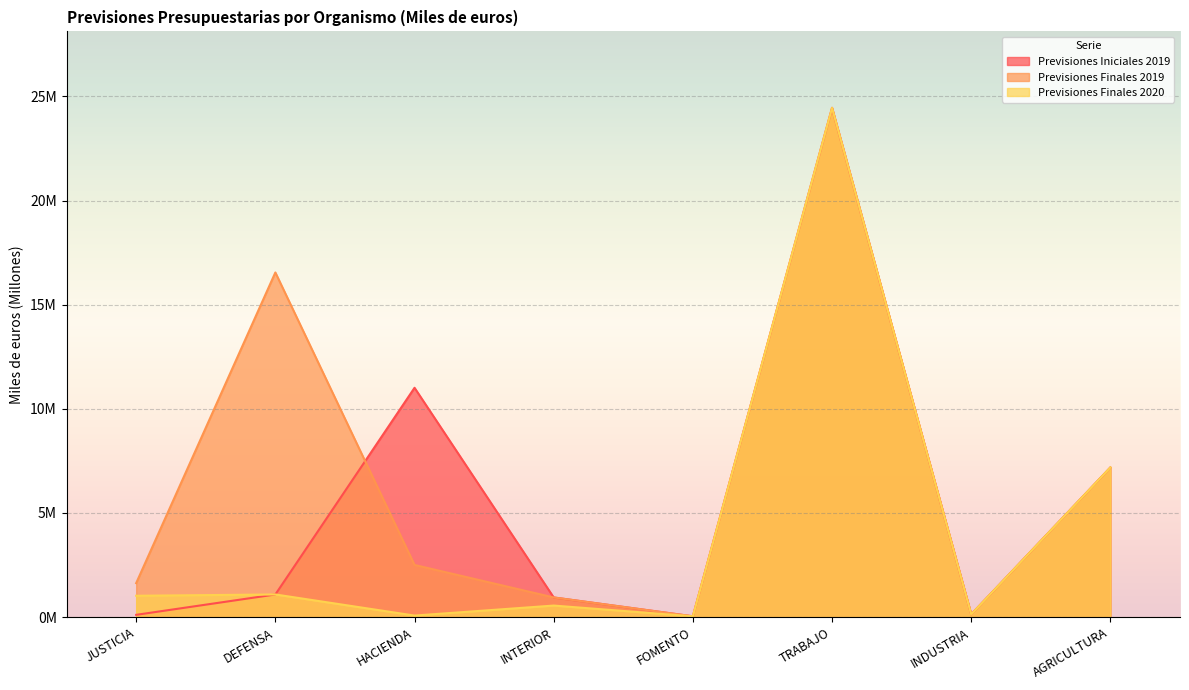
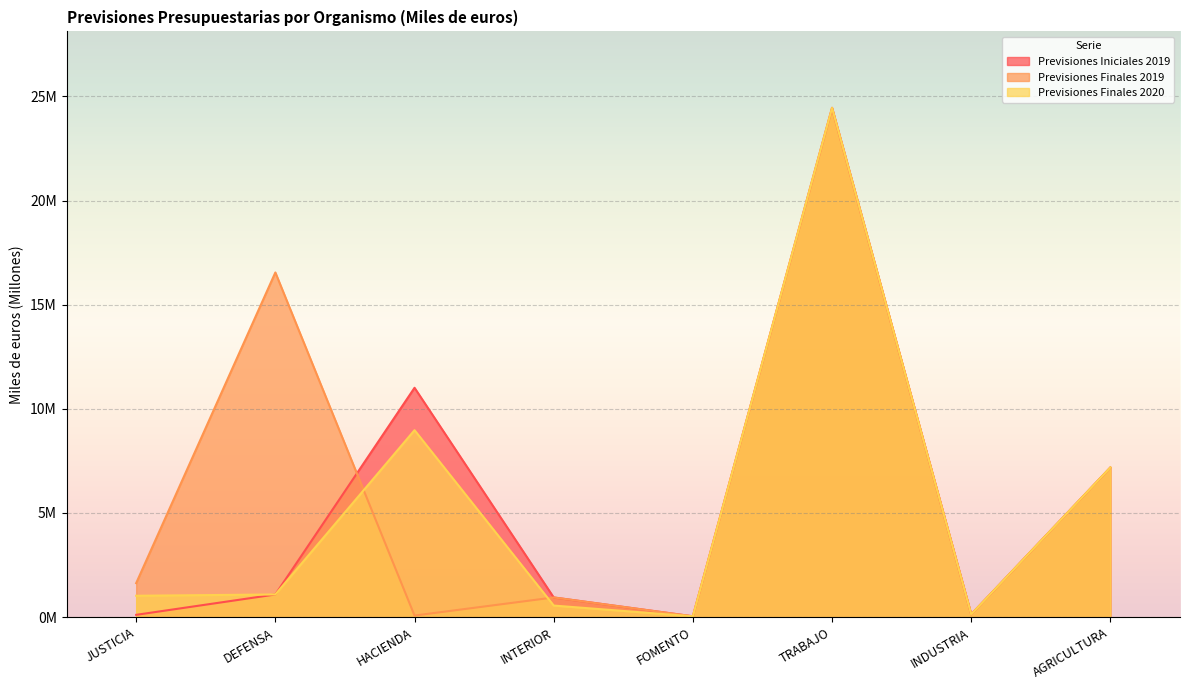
Previsiones Finales 2019, HACIENDA: 2500000 -> 100000
Previsiones Finales 2020, HACIENDA: 100000 -> 9000000
